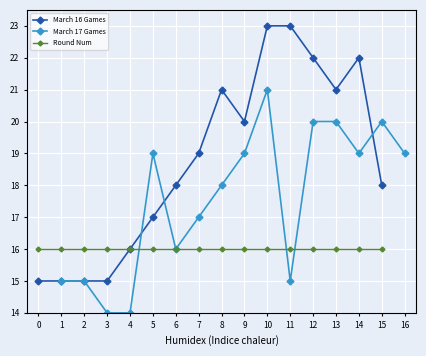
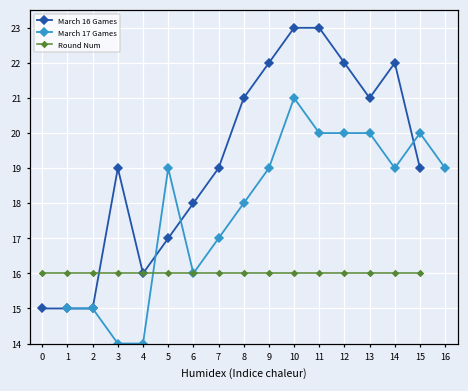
March 16 Games, 3: 15 -> 19
March 16 Games, 9: 20 -> 22
March 17 Games, 11: 15 -> 20
March 16 Games, 15: 18 -> 19
